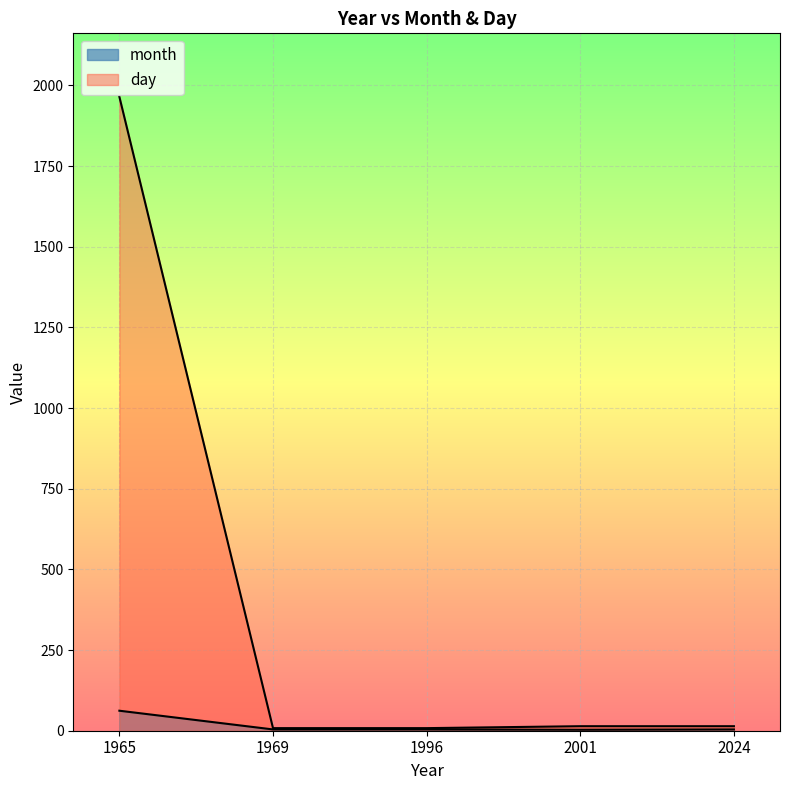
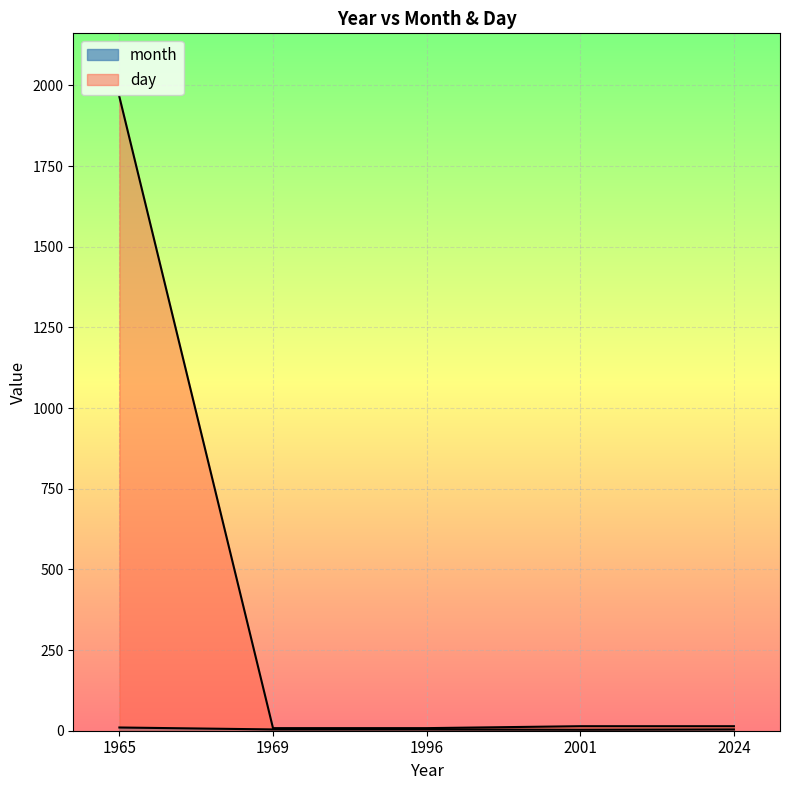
month, 1965: 60 -> 10
